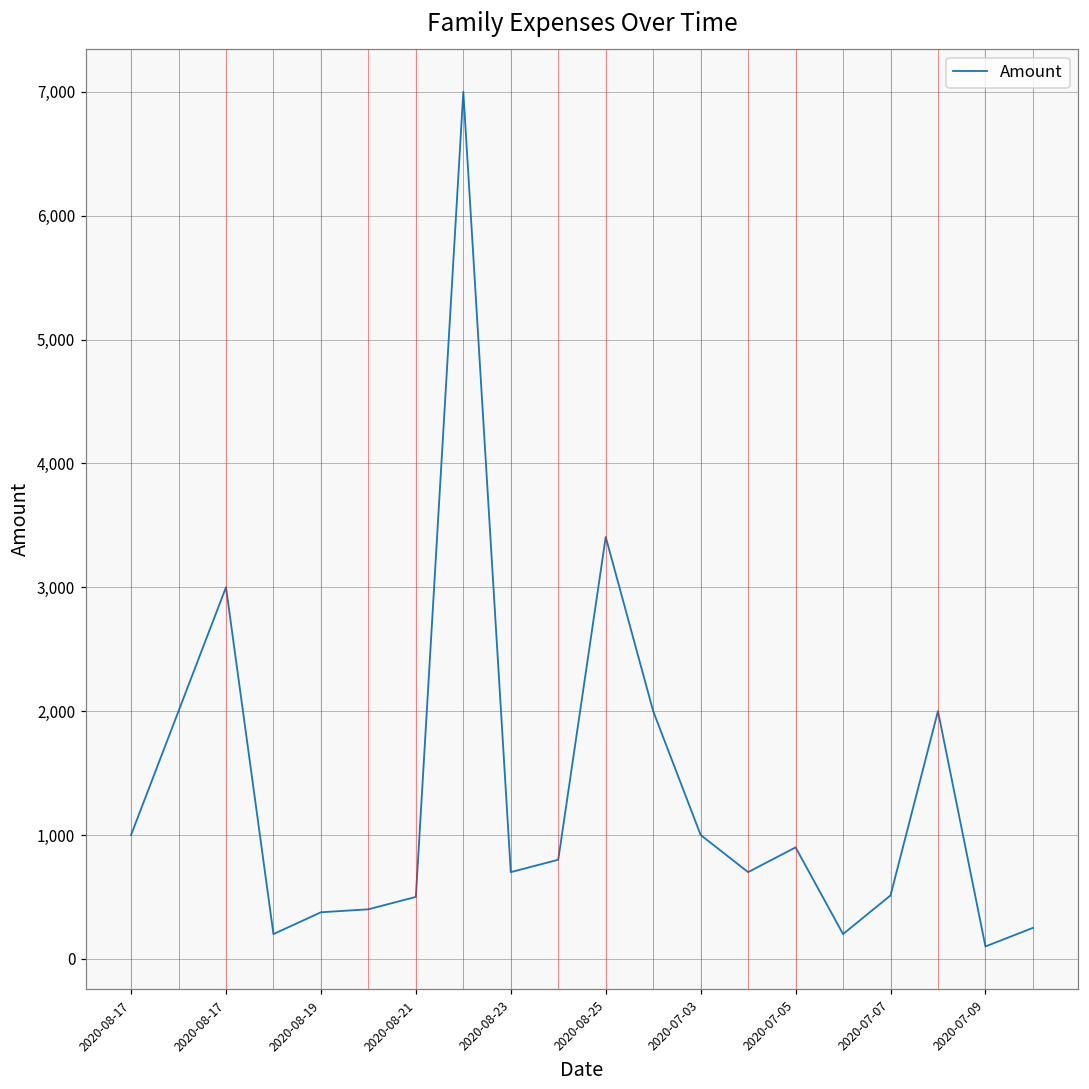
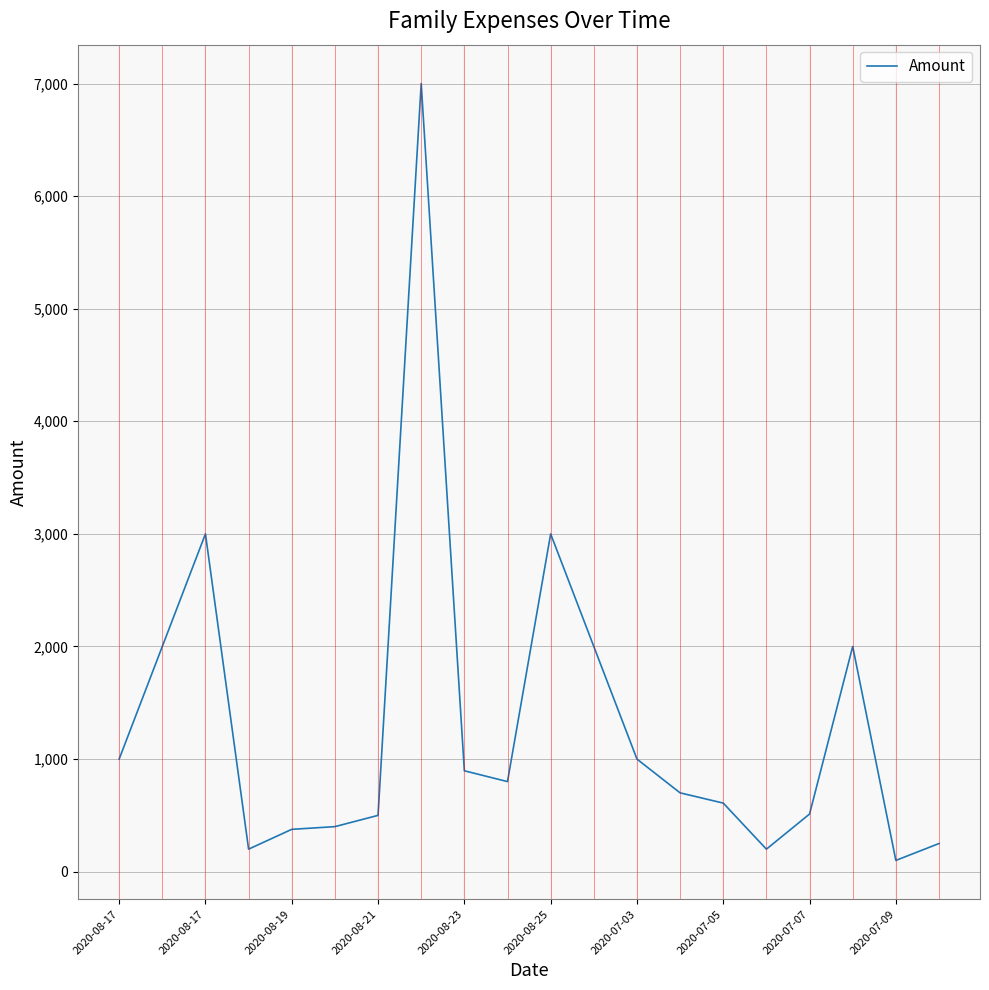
2020-08-23: 700 -> 900
2020-08-25: 3,410 -> 3,000
2020-07-05: 900 -> 610
